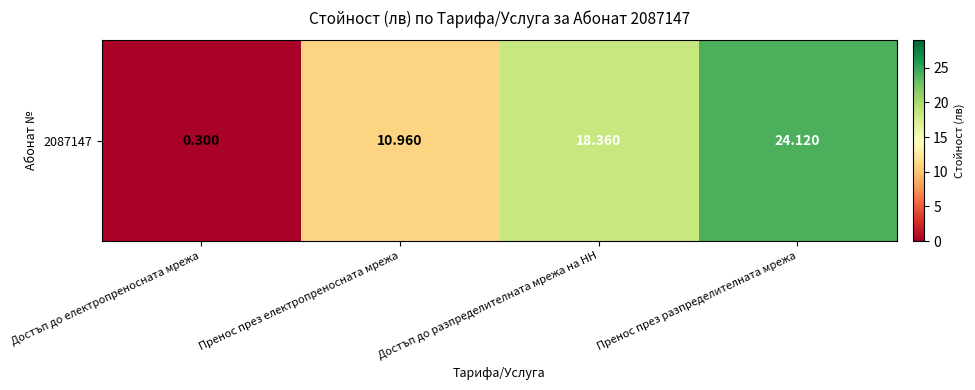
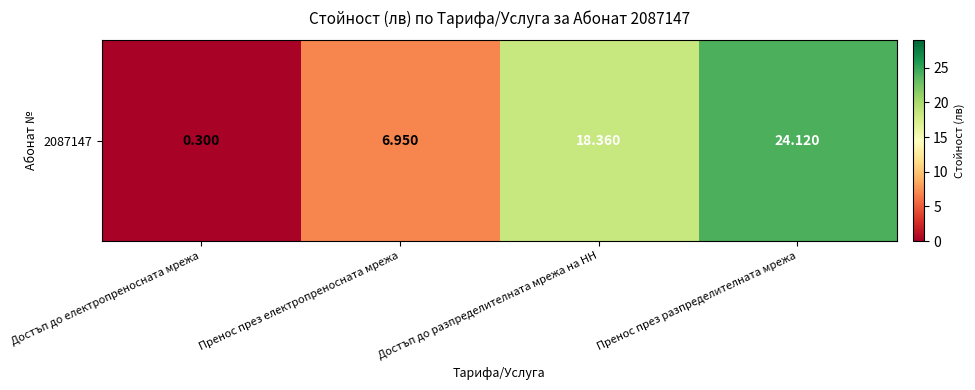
2087147, Пренос през електропреносната мрежа: 10.960 -> 6.950
